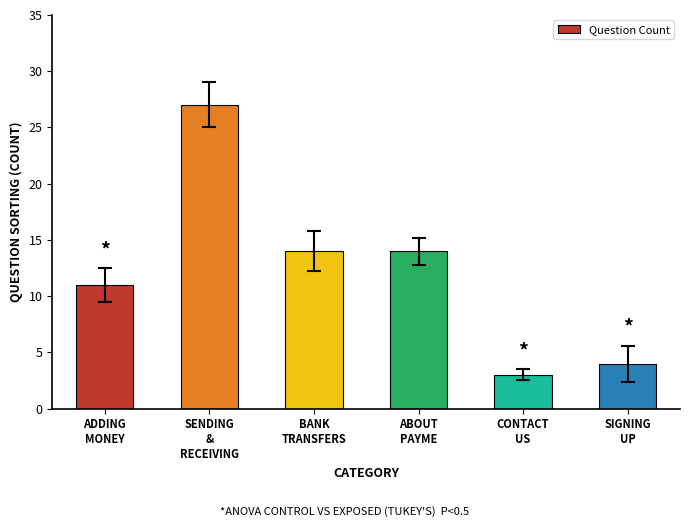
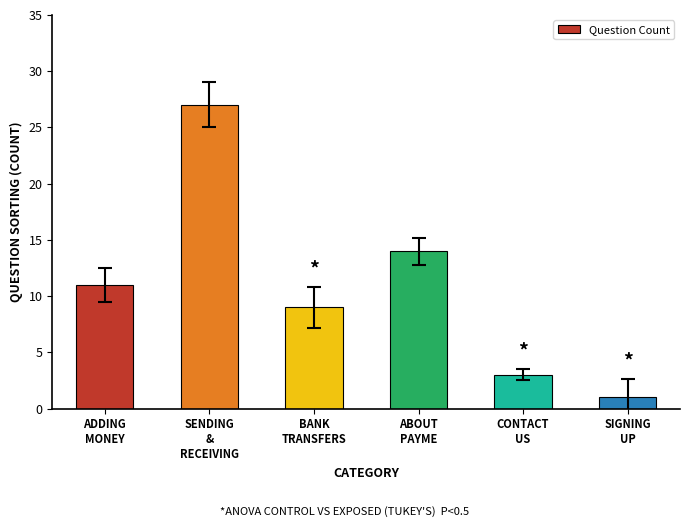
Question Count, BANK TRANSFERS: 14 -> 9
Question Count, SIGNING UP: 4 -> 1
